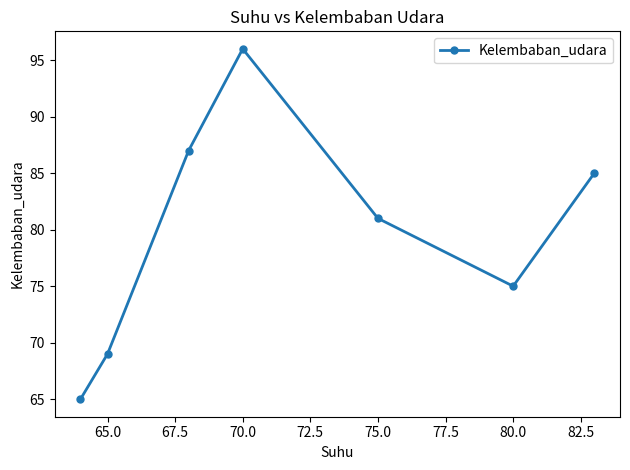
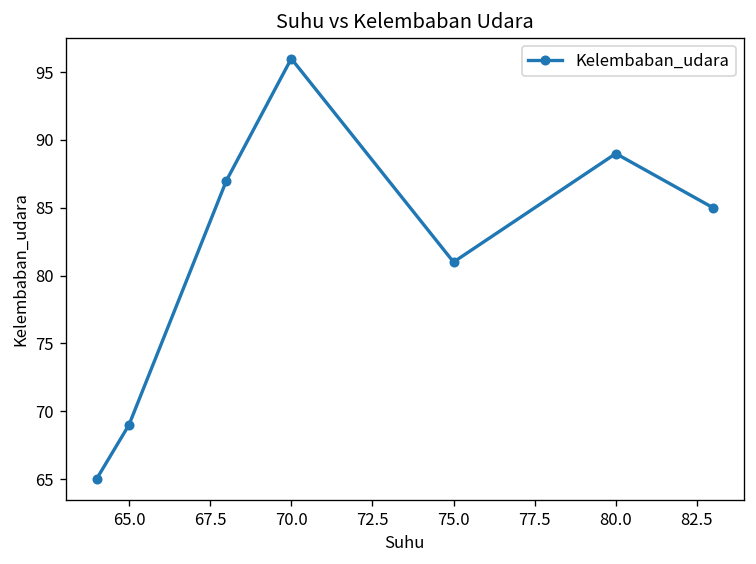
80.0: 75 -> 89
